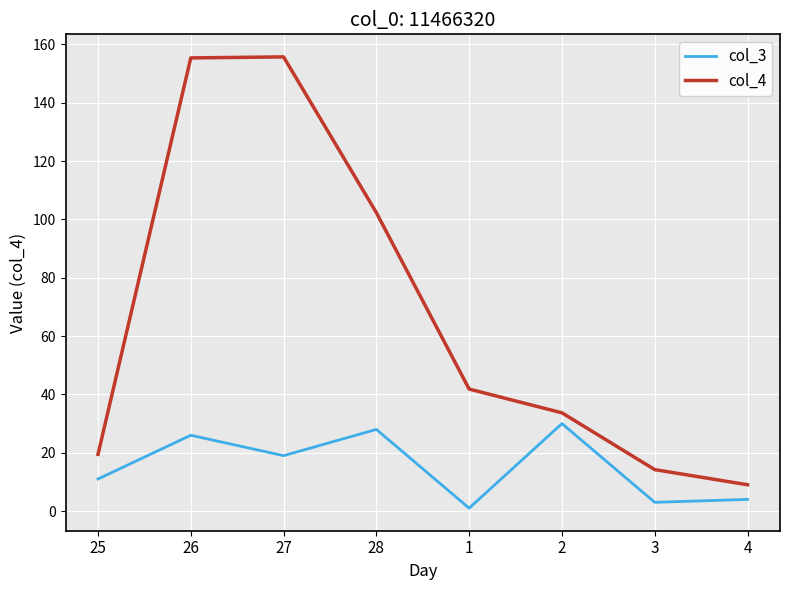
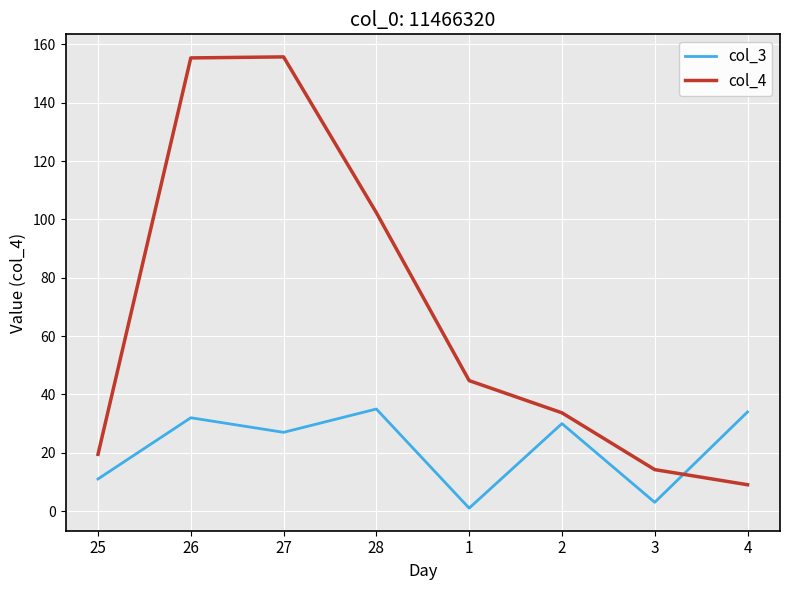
col_3, 26: 26 -> 32
col_3, 27: 19 -> 27
col_3, 28: 28 -> 35
col_4, 1: 42 -> 45
col_3, 4: 4 -> 34
